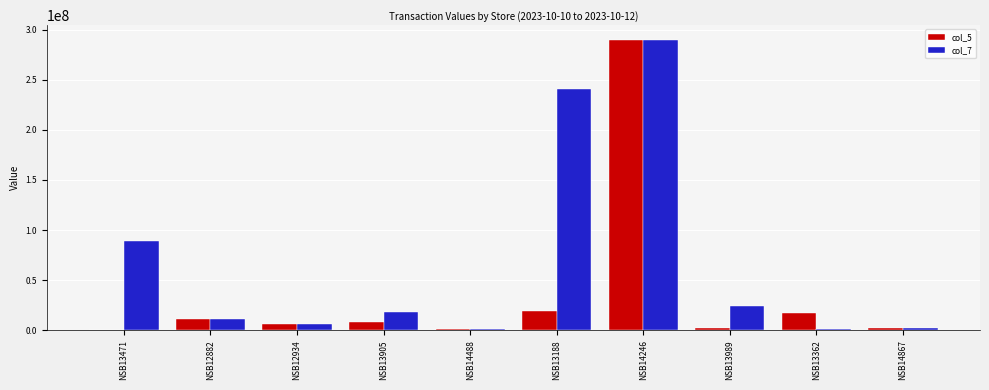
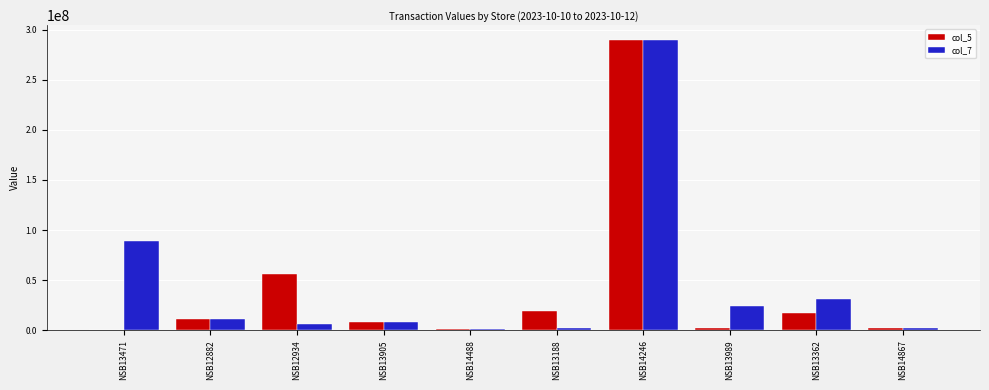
col_5, NSB12934: 6000000 -> 56000000
col_7, NSB13905: 18000000 -> 8000000
col_7, NSB13188: 240000000 -> 2000000
col_7, NSB13362: 1000000 -> 31000000
